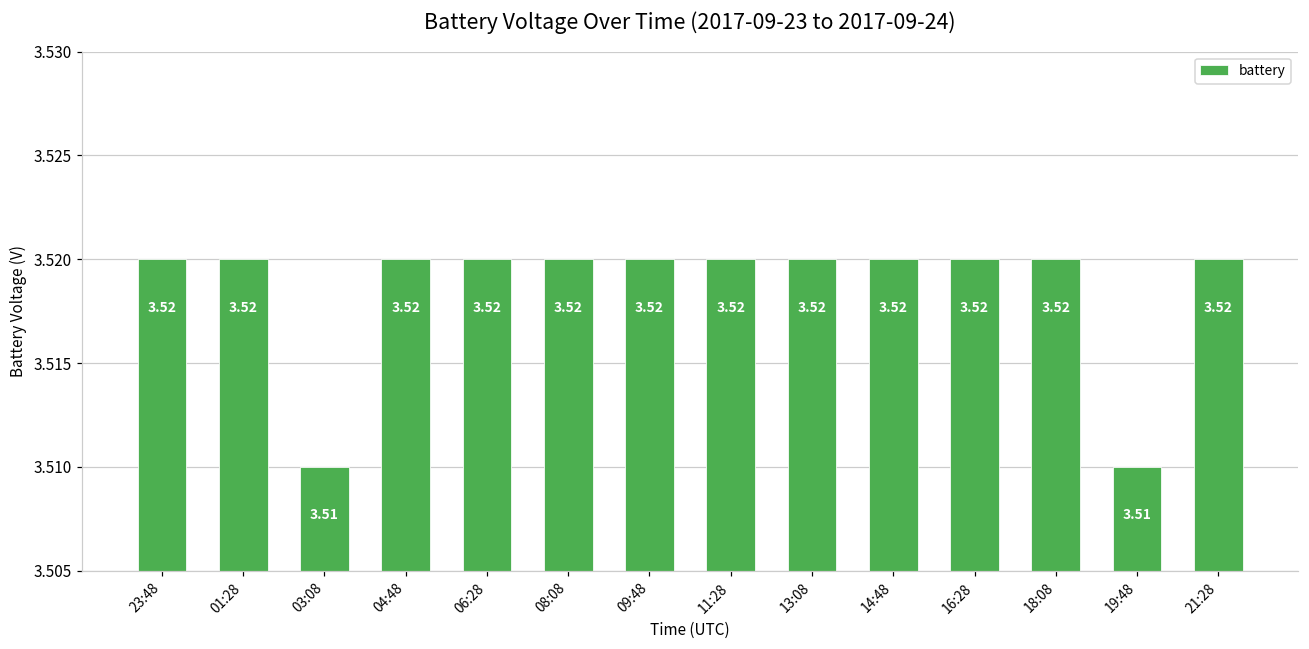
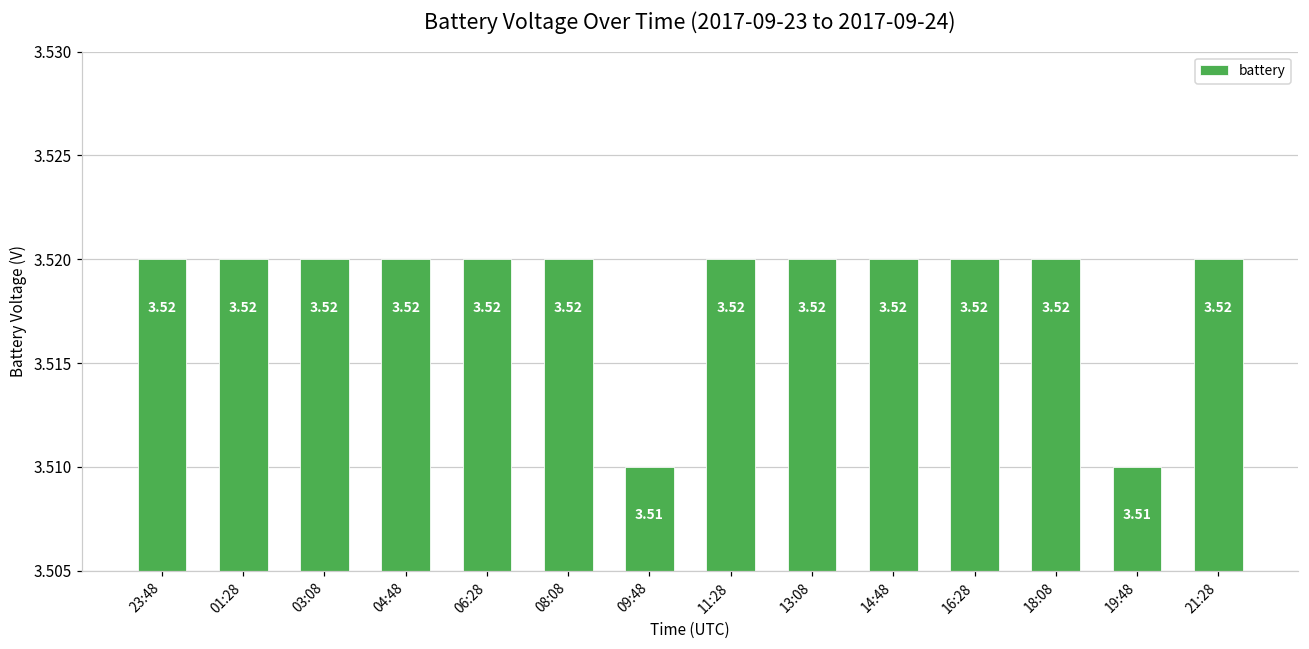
03:08: 3.51 -> 3.52
09:48: 3.52 -> 3.51
